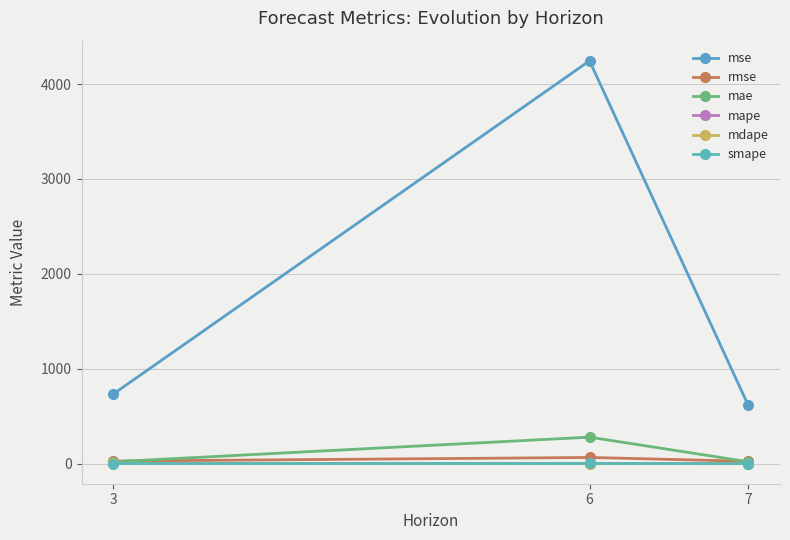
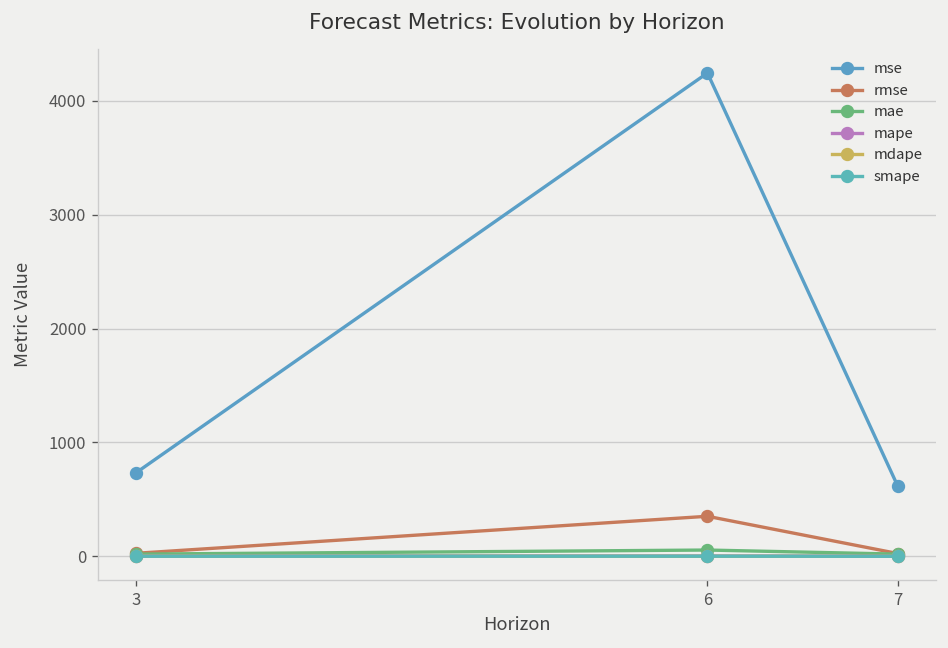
rmse, 6: 100 -> 400
mae, 6: 300 -> 100
